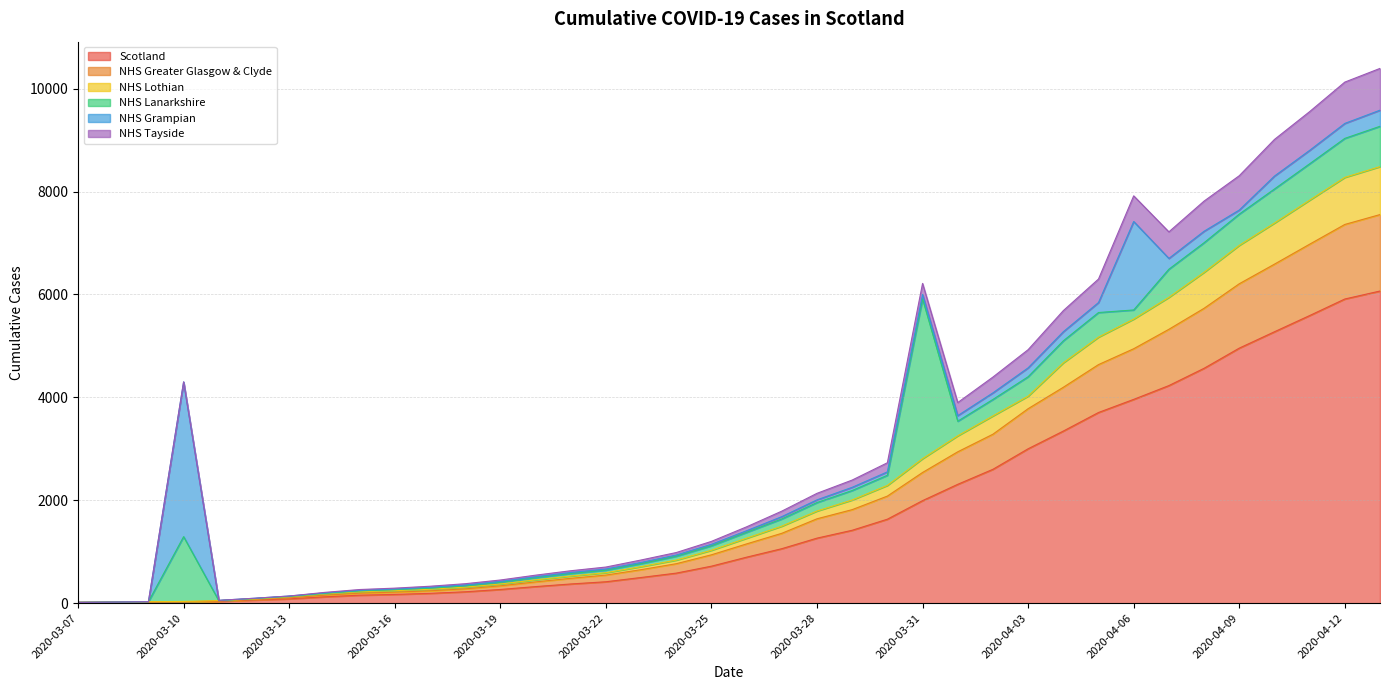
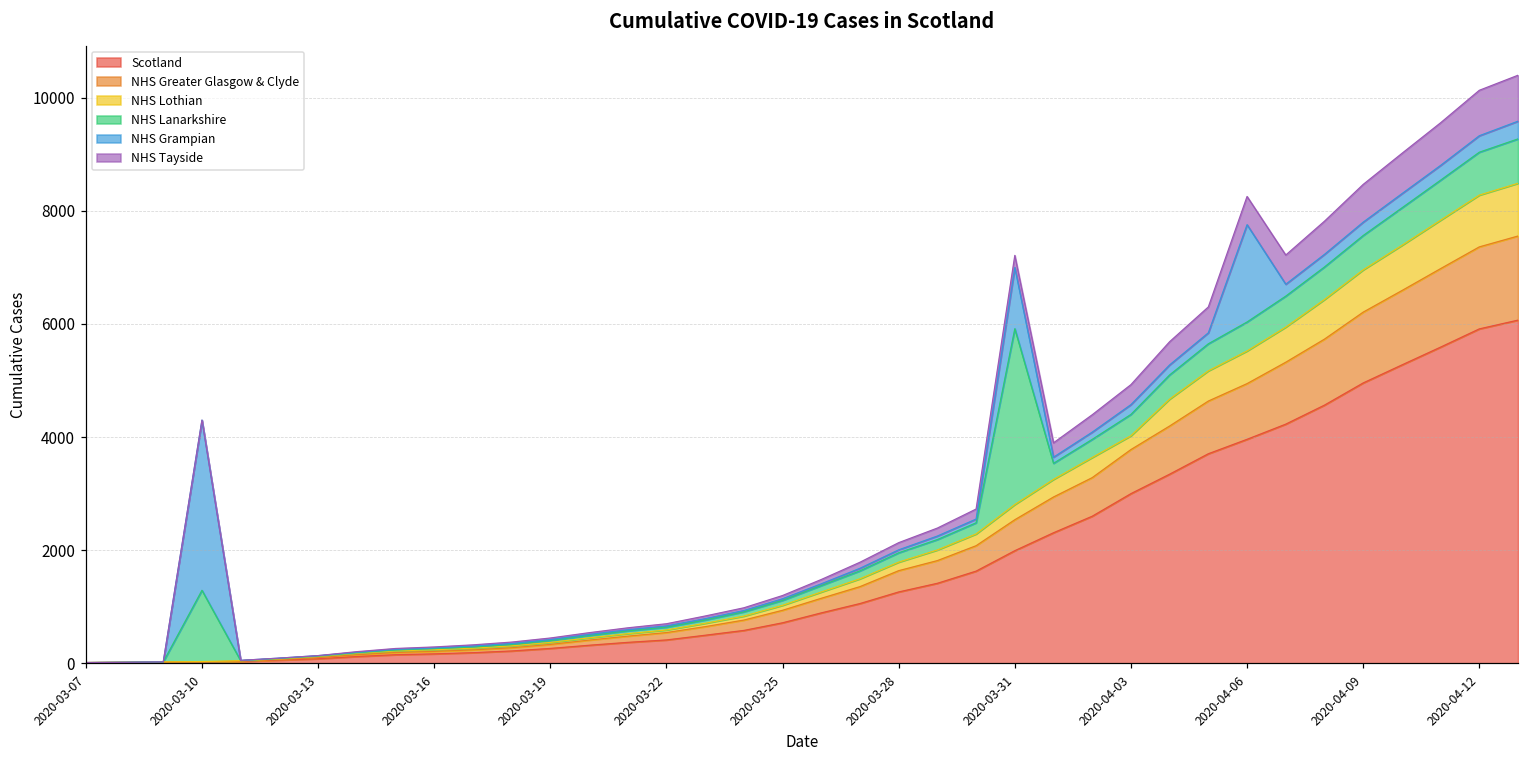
NHS Grampian, 2020-03-31: 100 -> 1100
NHS Lanarkshire, 2020-04-06: 200 -> 500
NHS Grampian, 2020-04-09: 100 -> 200
